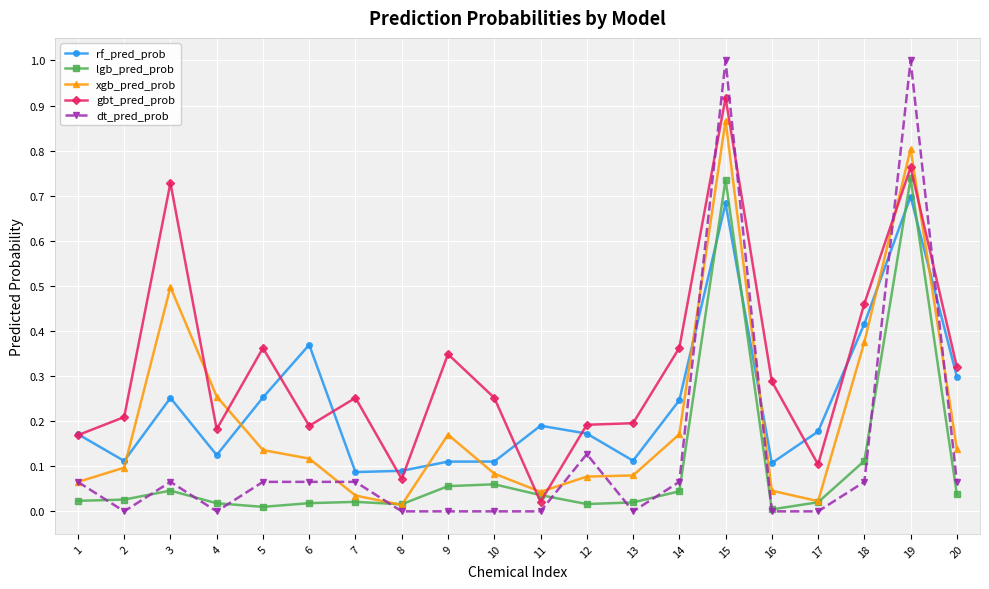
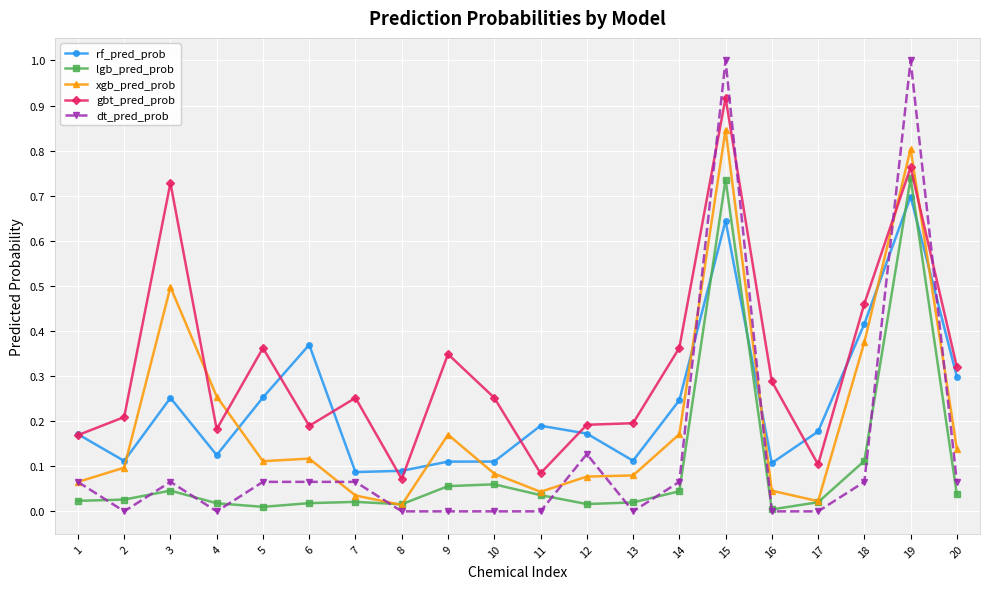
xgb_pred_prob, 5: 0.14 -> 0.11
gbt_pred_prob, 11: 0.02 -> 0.08
rf_pred_prob, 15: 0.68 -> 0.64
xgb_pred_prob, 15: 0.87 -> 0.85
